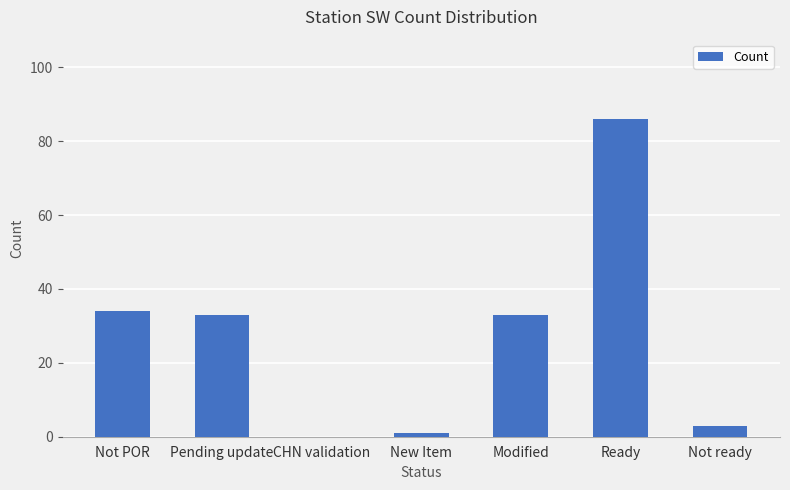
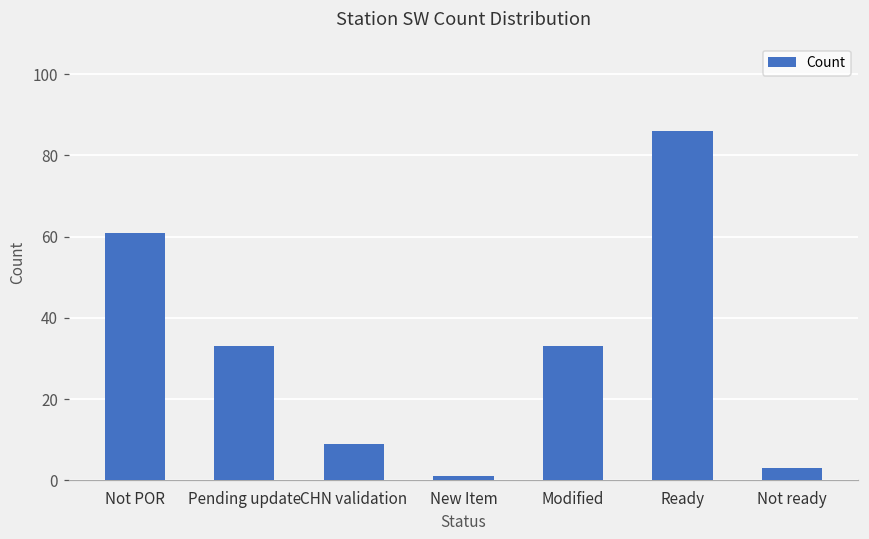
Not POR: 34 -> 61
CHN validation: 0 -> 9
